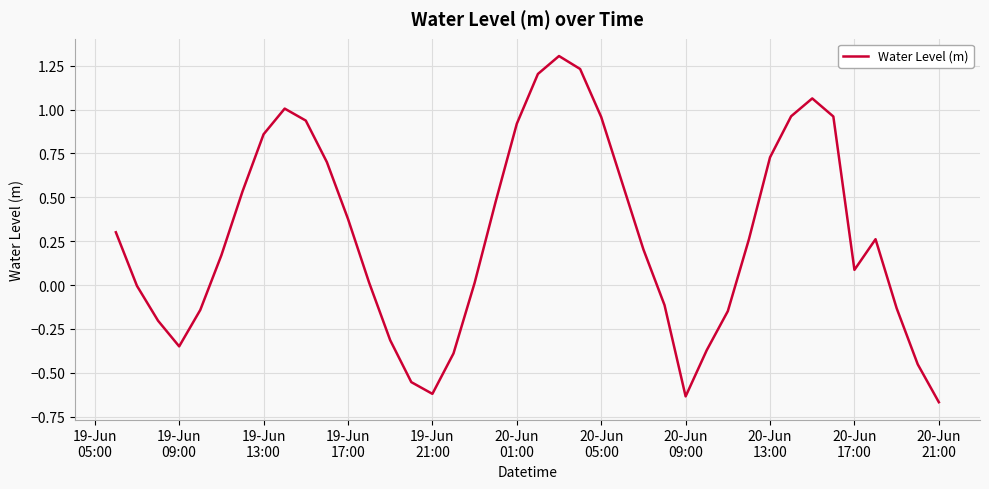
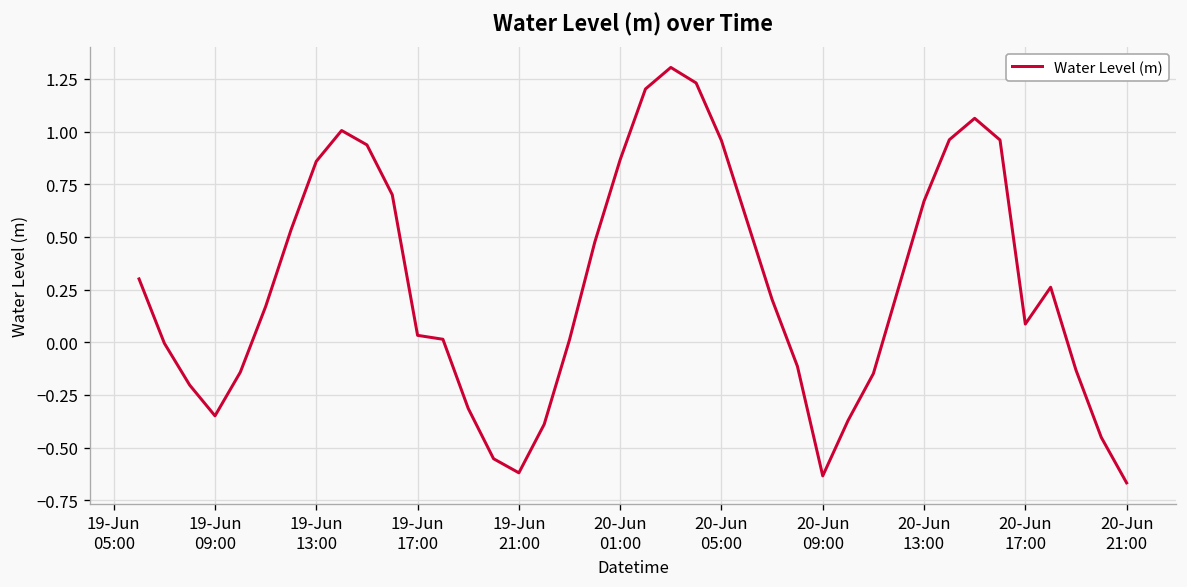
19-Jun 17:00: 0.38 -> 0.03
20-Jun 01:00: 0.92 -> 0.87
20-Jun 13:00: 0.73 -> 0.67
